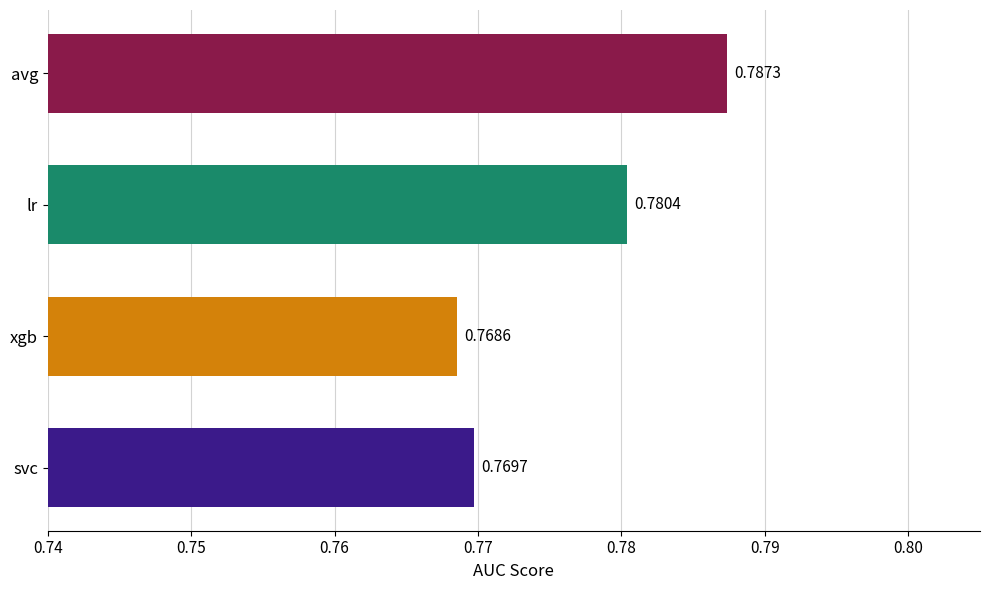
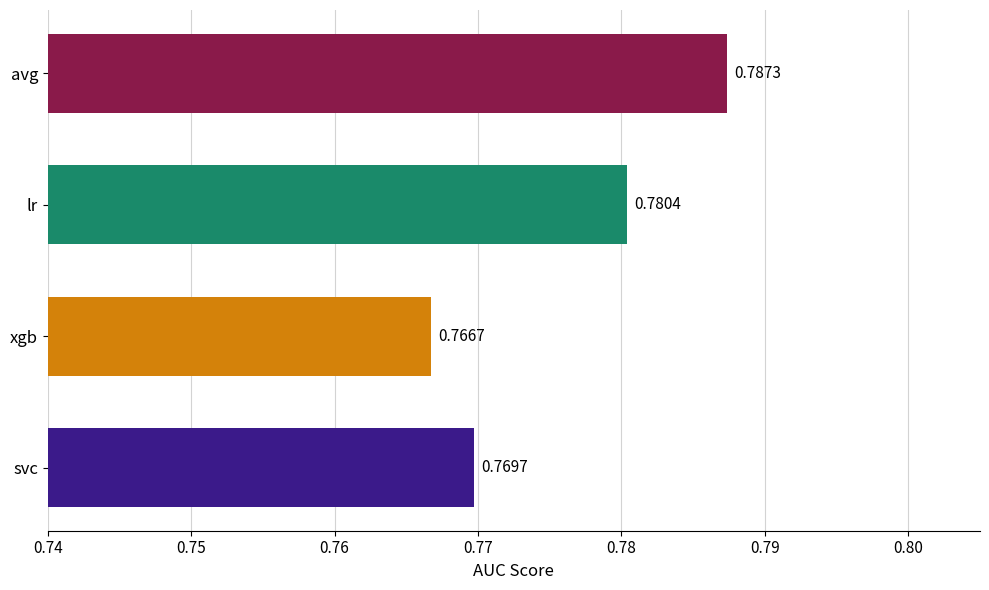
xgb: 0.7686 -> 0.7667
